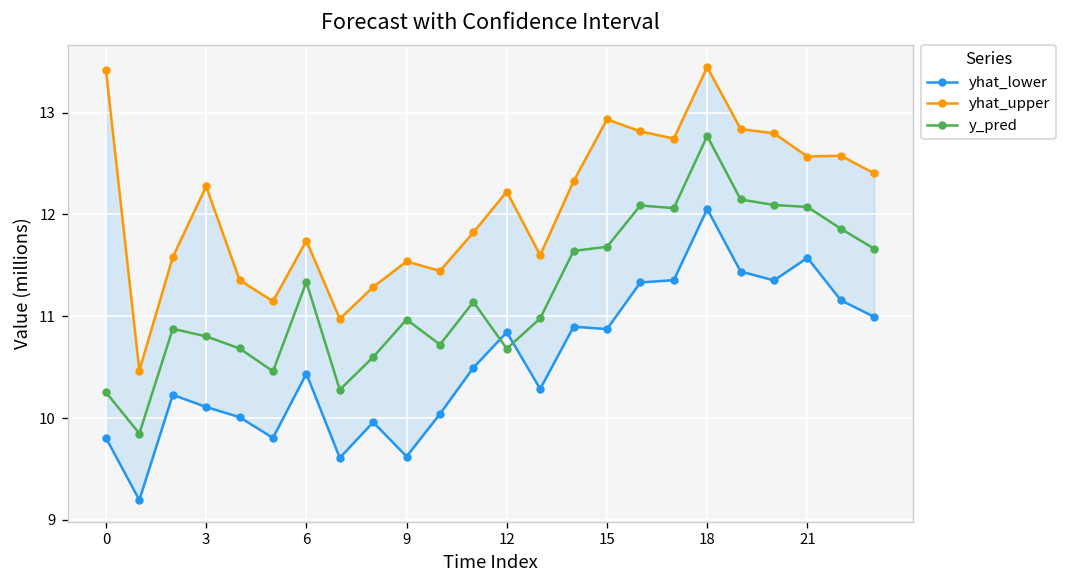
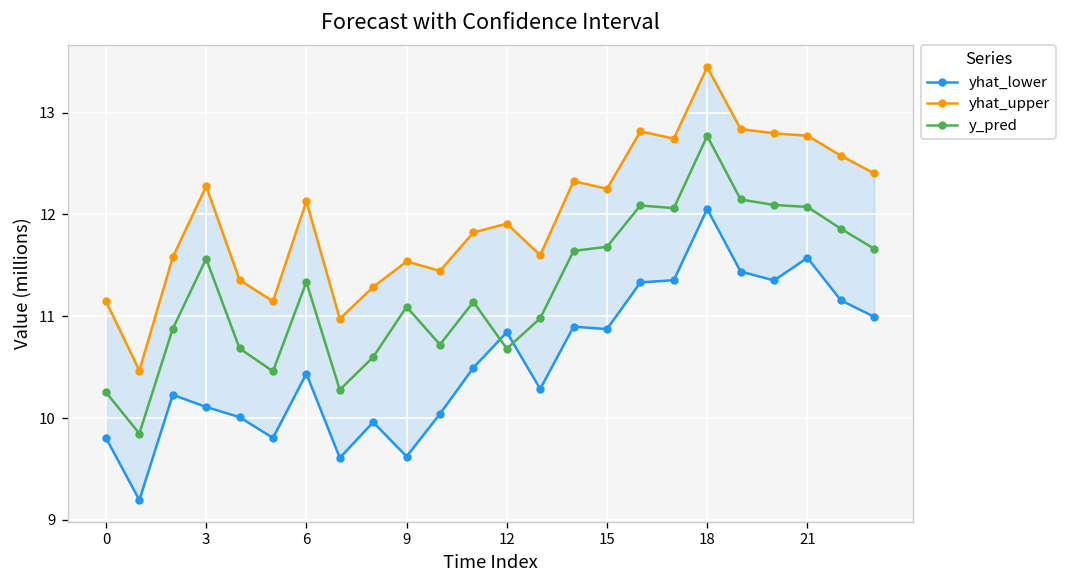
yhat_upper, 0: 13.4 -> 11.1
y_pred, 3: 10.8 -> 11.6
yhat_upper, 6: 11.7 -> 12.1
y_pred, 9: 11.0 -> 11.1
yhat_upper, 12: 12.2 -> 11.9
yhat_upper, 15: 12.9 -> 12.3
yhat_upper, 21: 12.6 -> 12.8
